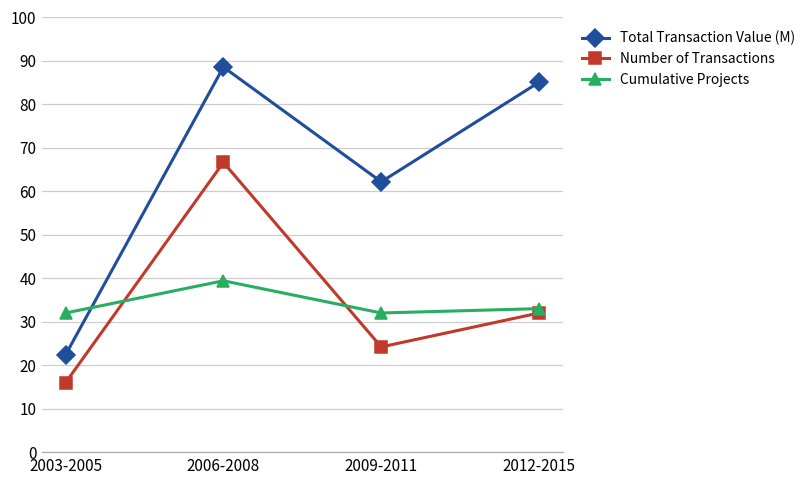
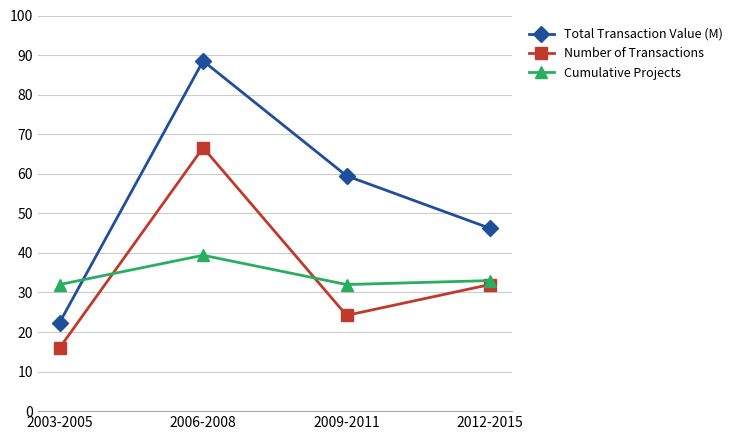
Total Transaction Value (M), 2009-2011: 62 -> 59
Total Transaction Value (M), 2012-2015: 85 -> 46
